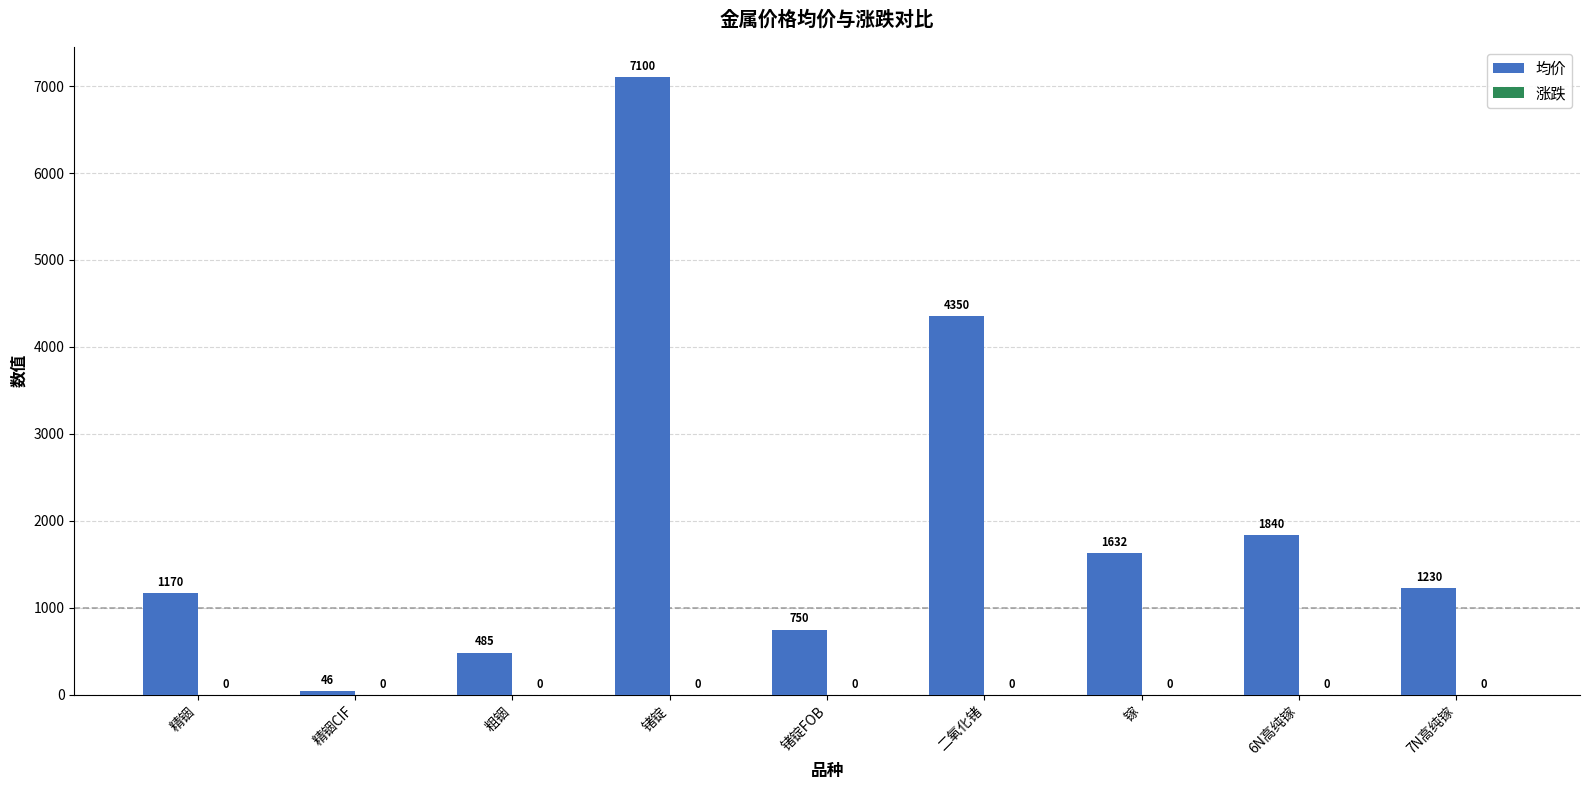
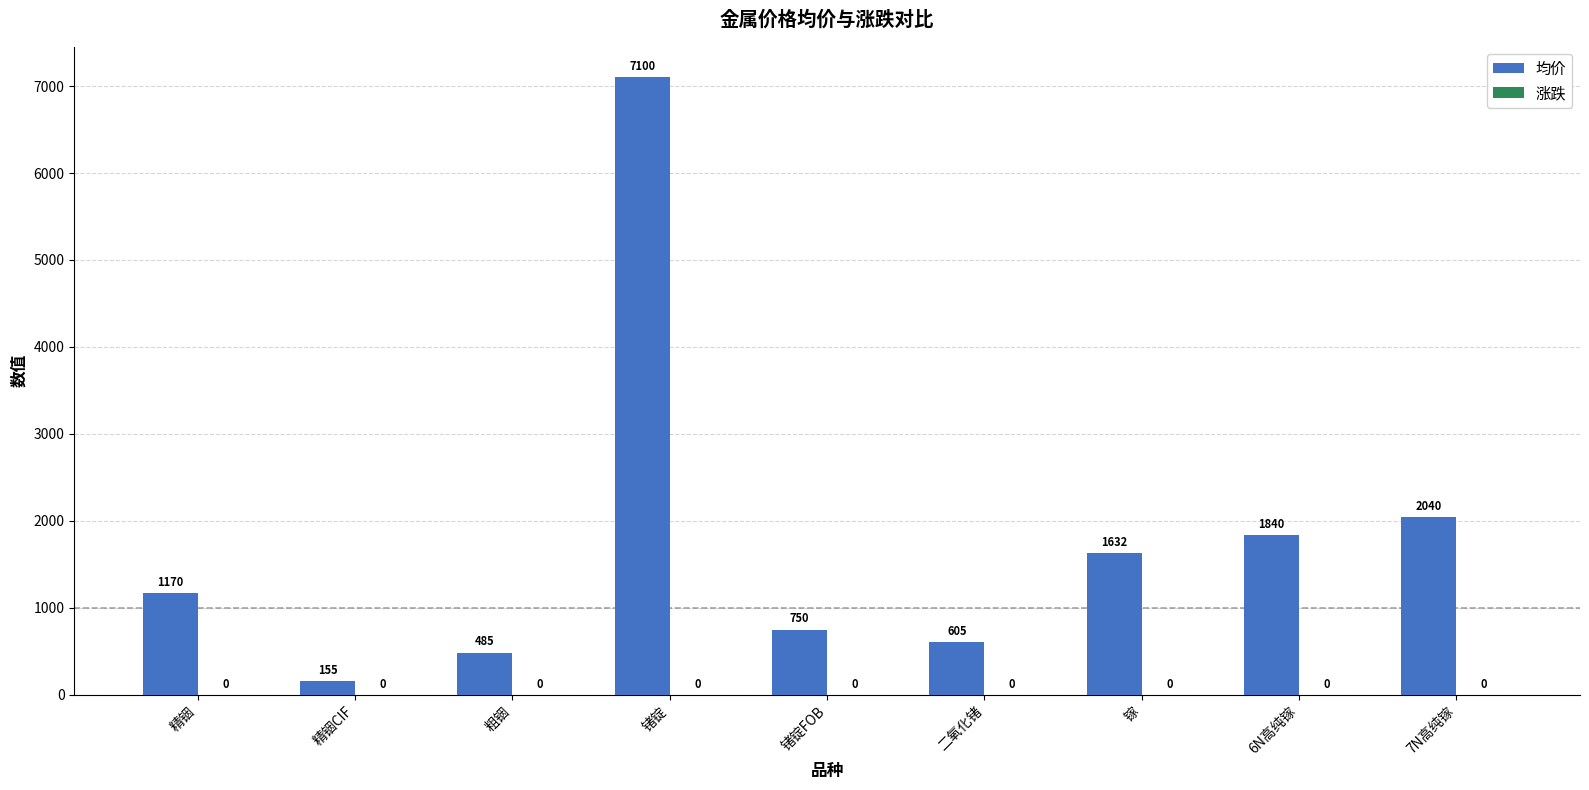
均价, 精铟CIF: 46 -> 155
均价, 二氧化锗: 4350 -> 605
均价, 7N高纯镓: 1230 -> 2040
